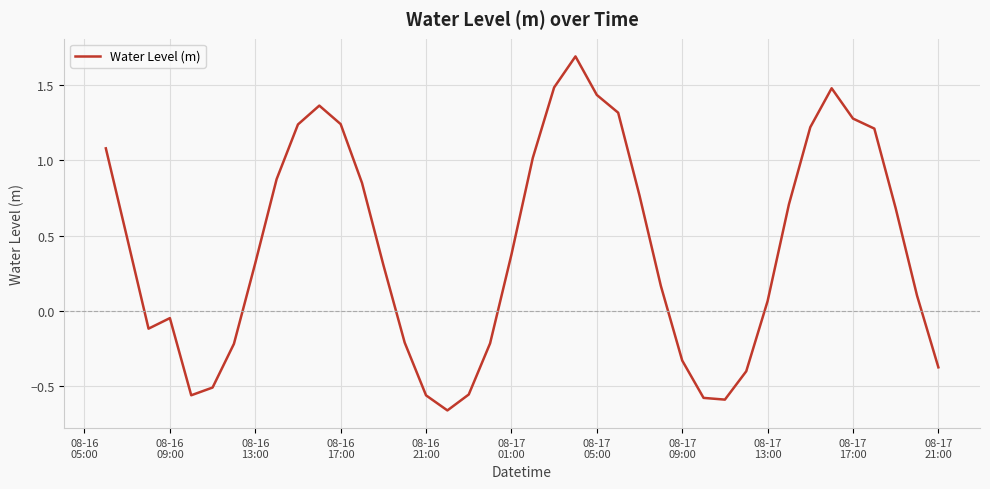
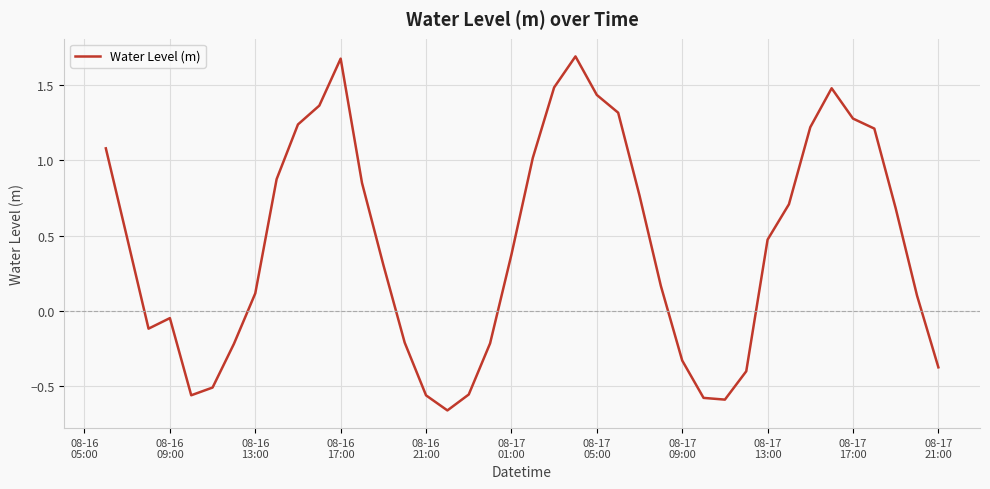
08-16 13:00: 0.32 -> 0.12
08-16 17:00: 1.24 -> 1.68
08-17 13:00: 0.06 -> 0.47
